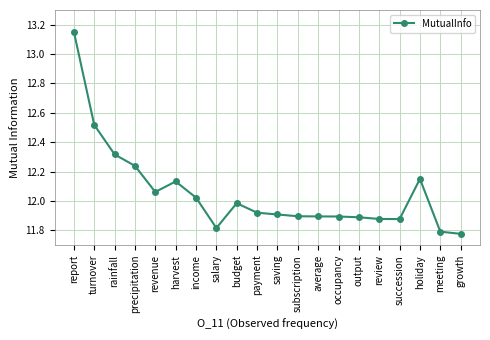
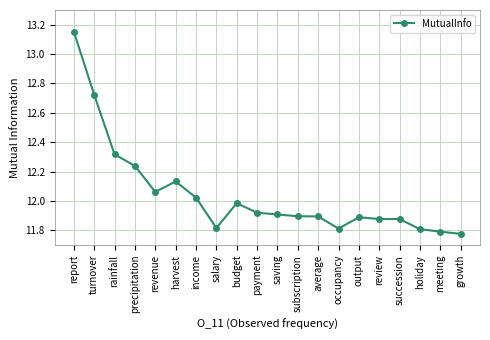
turnover: 12.52 -> 12.72
occupancy: 11.89 -> 11.81
holiday: 12.15 -> 11.81
